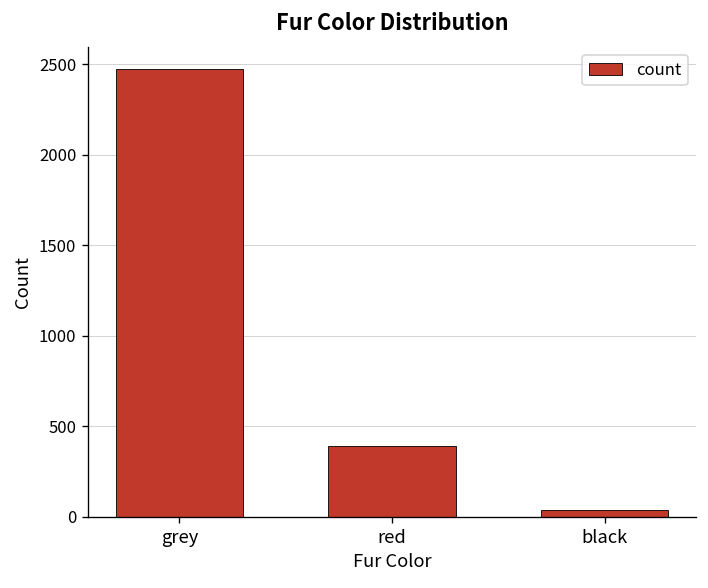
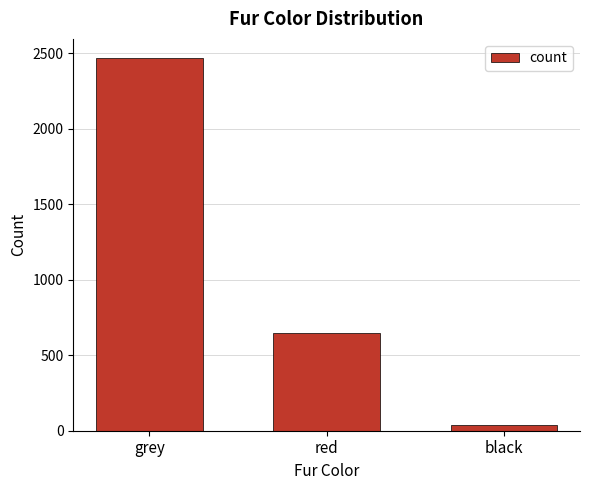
red: 390 -> 650
